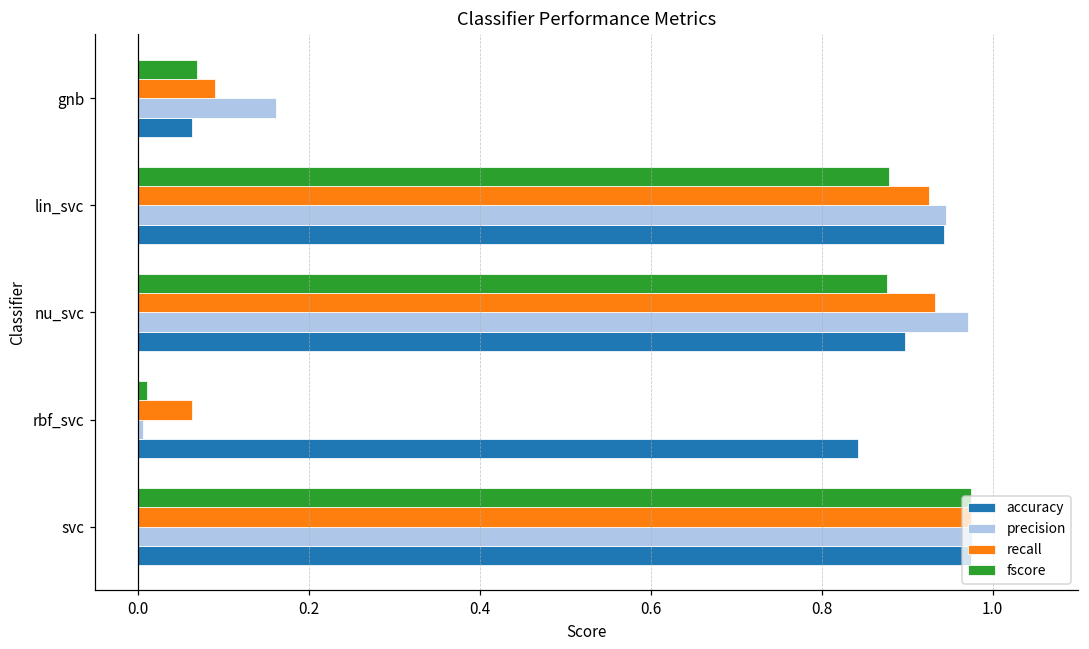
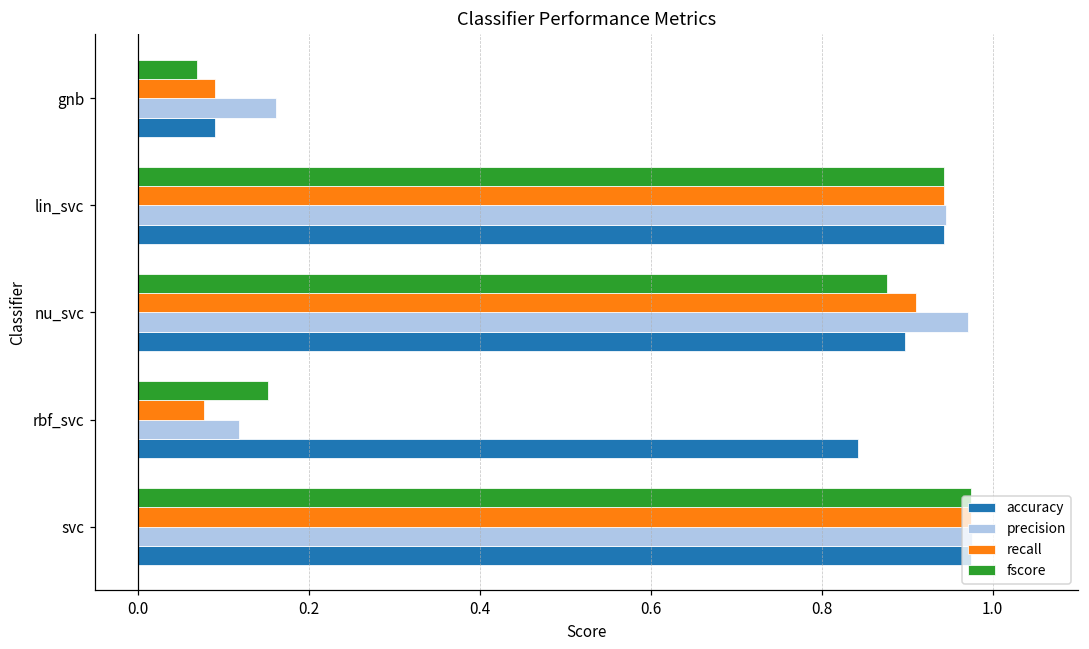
accuracy, gnb: 0.06 -> 0.09
fscore, lin_svc: 0.88 -> 0.94
recall, lin_svc: 0.93 -> 0.94
recall, nu_svc: 0.93 -> 0.91
fscore, rbf_svc: 0.01 -> 0.15
recall, rbf_svc: 0.06 -> 0.08
precision, rbf_svc: 0.01 -> 0.12
